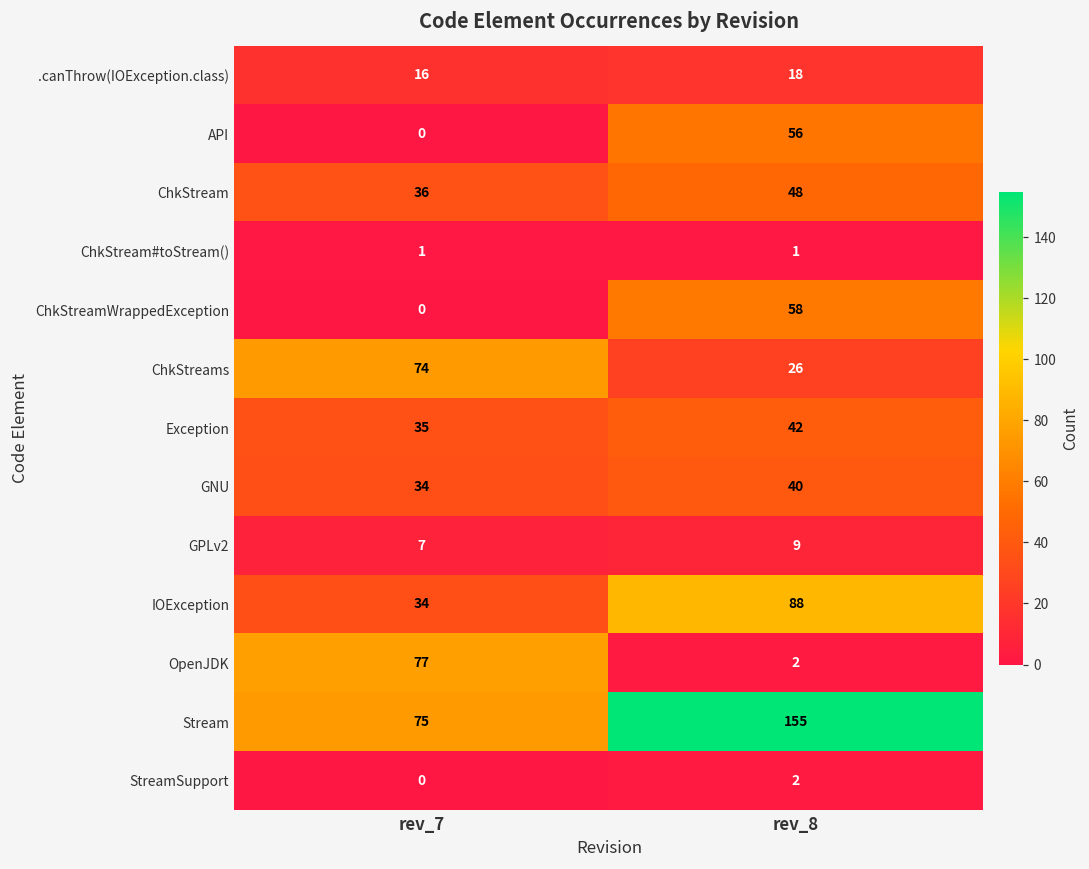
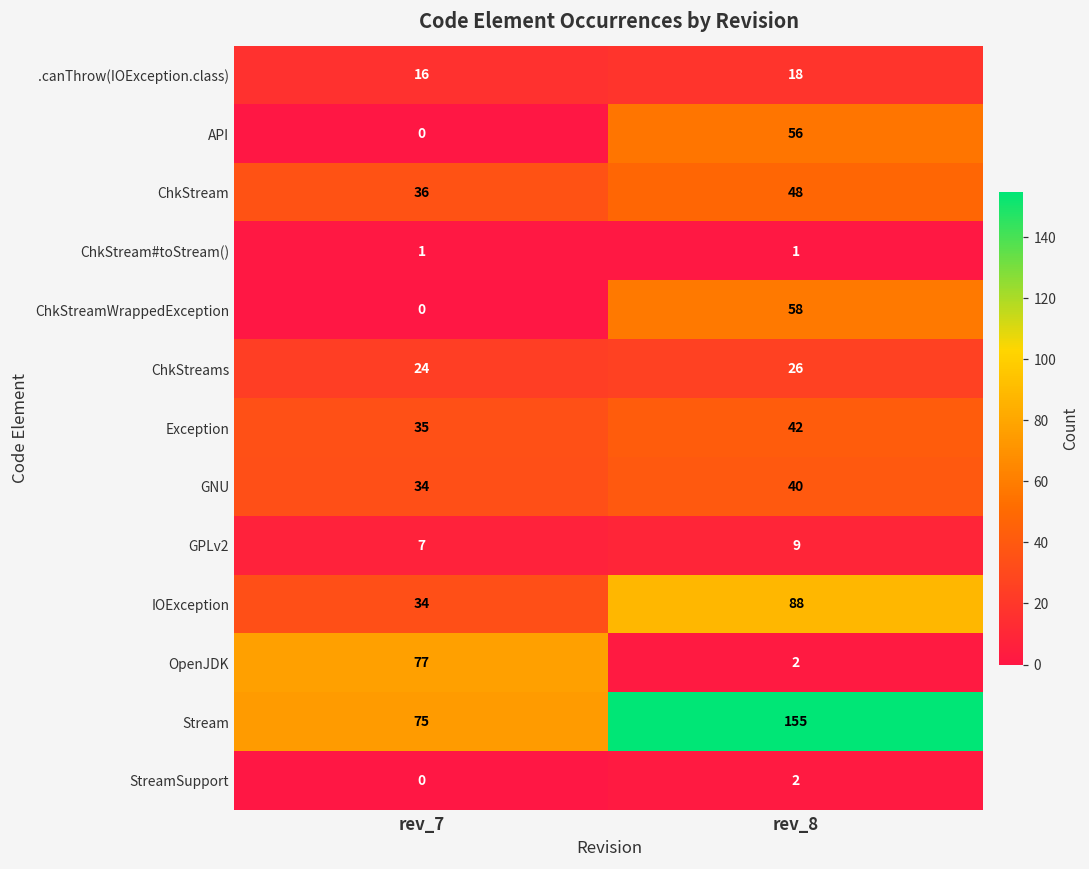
ChkStreams, rev_7: 74 -> 24
